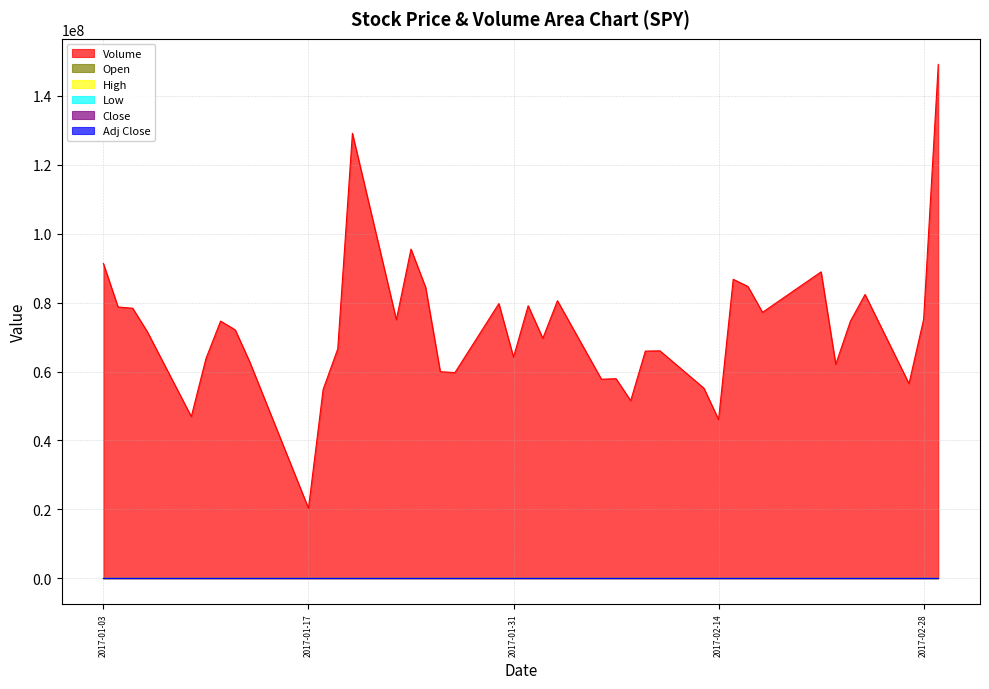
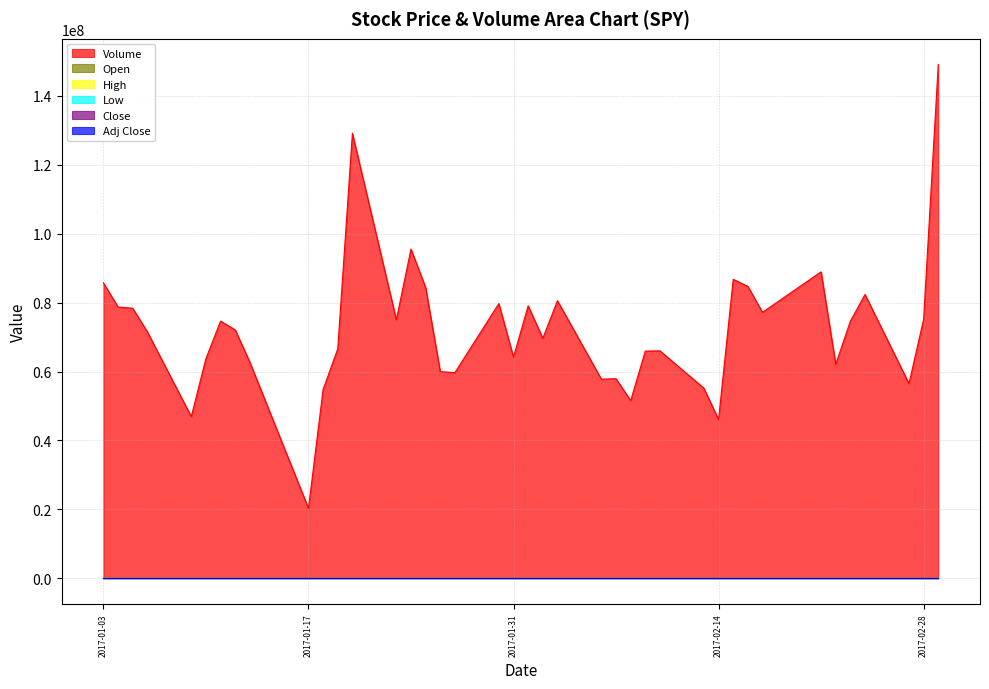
Volume, 2017-01-03: 91000000 -> 86000000
